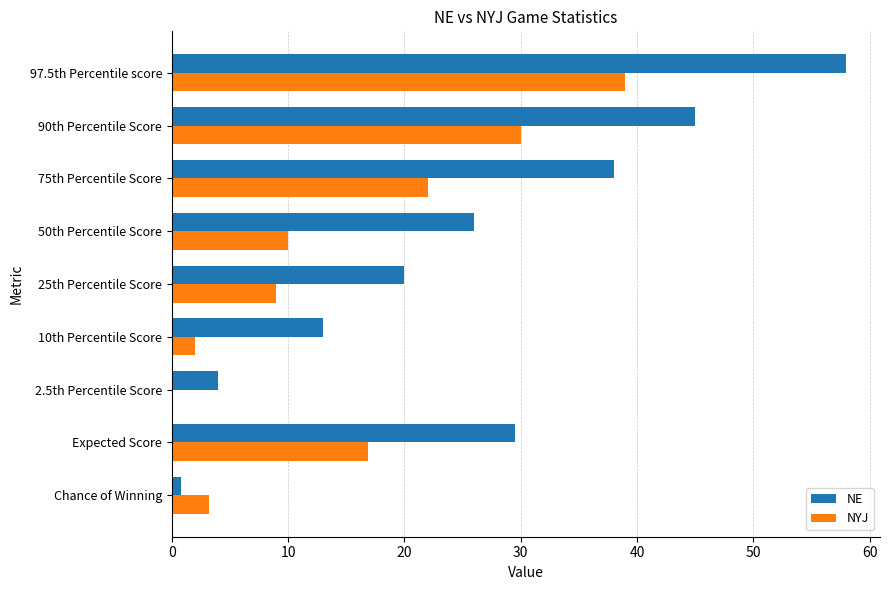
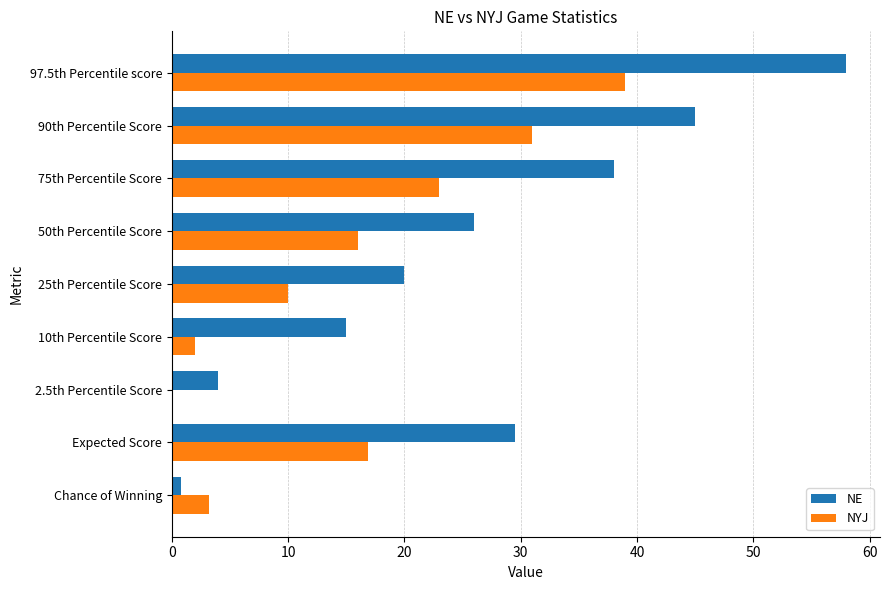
NYJ, 90th Percentile Score: 30 -> 31
NYJ, 75th Percentile Score: 22 -> 23
NYJ, 50th Percentile Score: 10 -> 16
NYJ, 25th Percentile Score: 9 -> 10
NE, 10th Percentile Score: 13 -> 15
